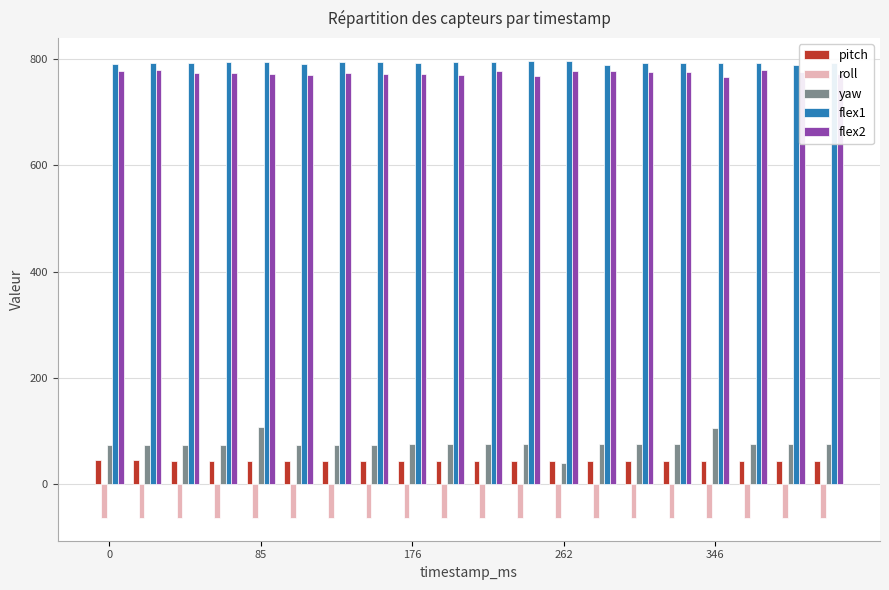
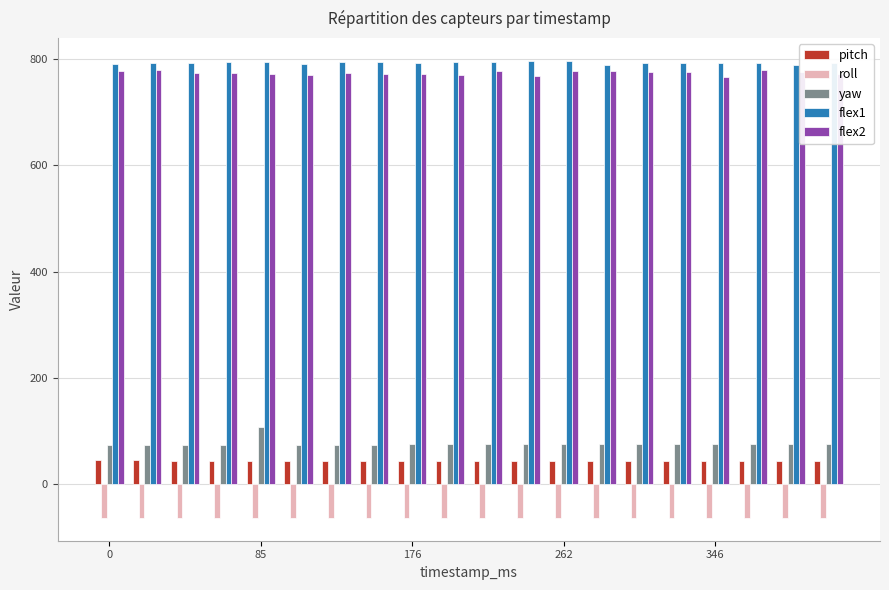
yaw, 262: 40 -> 70
yaw, 346: 100 -> 80
